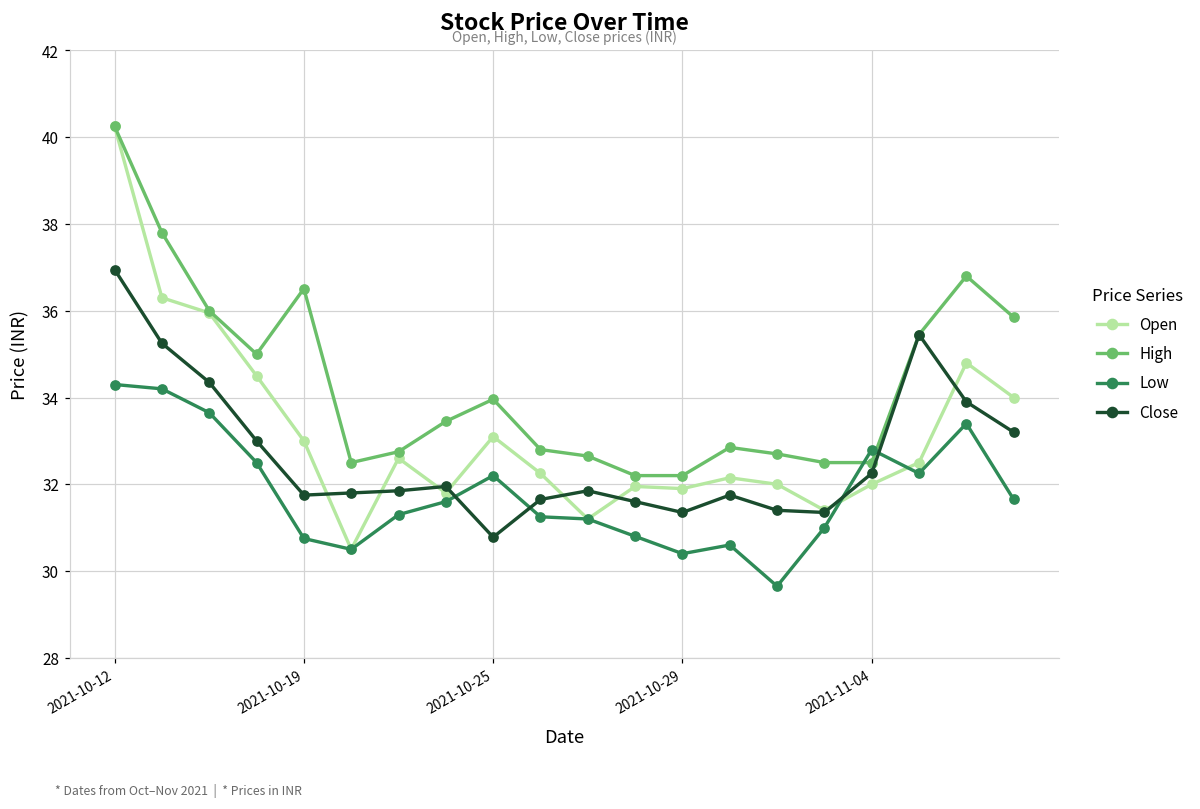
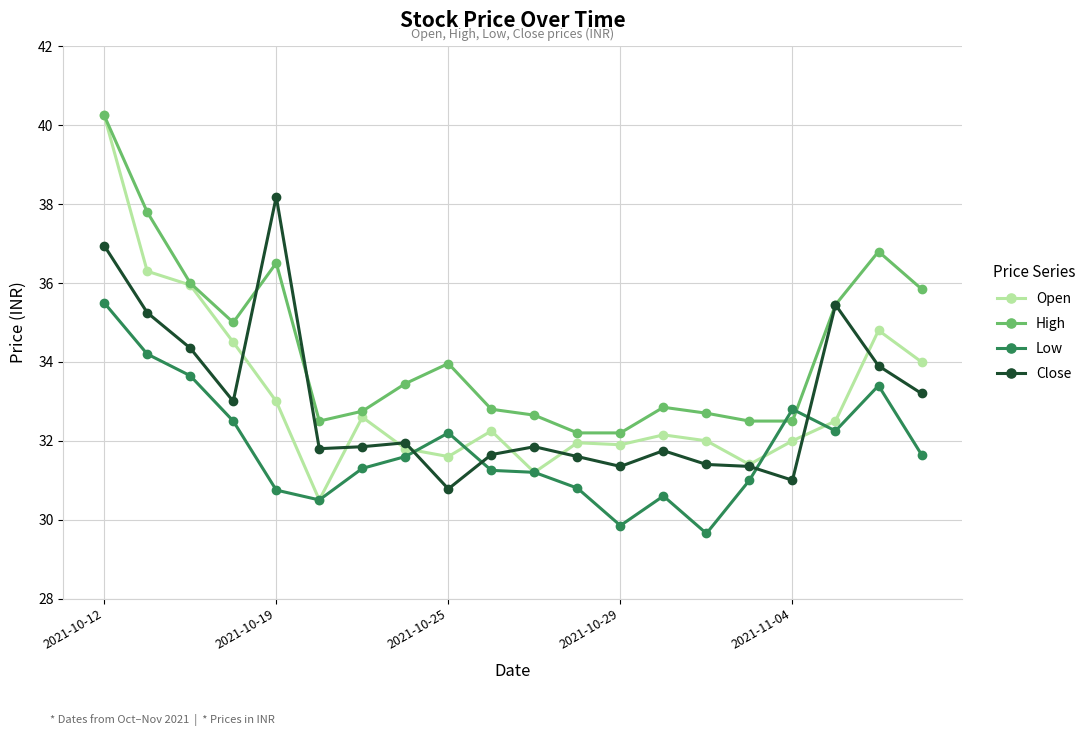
Low, 2021-10-12: 34.3 -> 35.5
Close, 2021-10-19: 31.8 -> 38.2
Open, 2021-10-25: 33.1 -> 31.6
Low, 2021-10-29: 30.4 -> 29.9
Close, 2021-11-04: 32.3 -> 31.0
